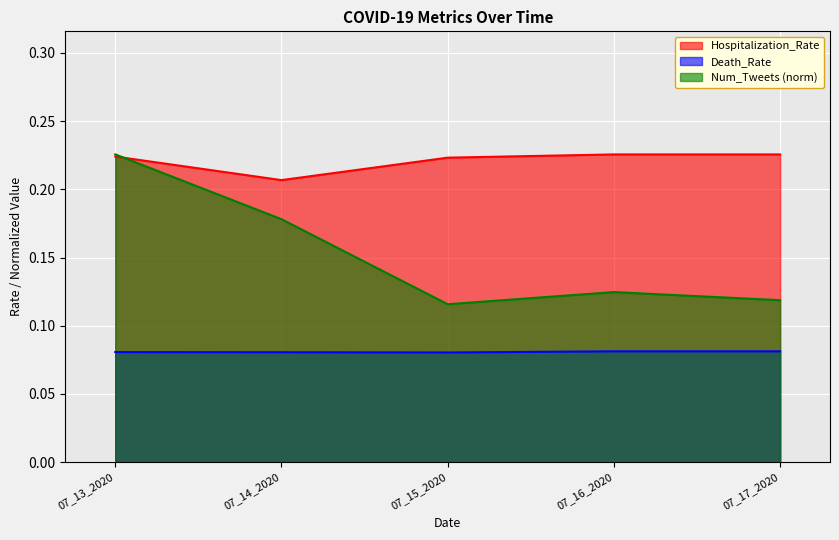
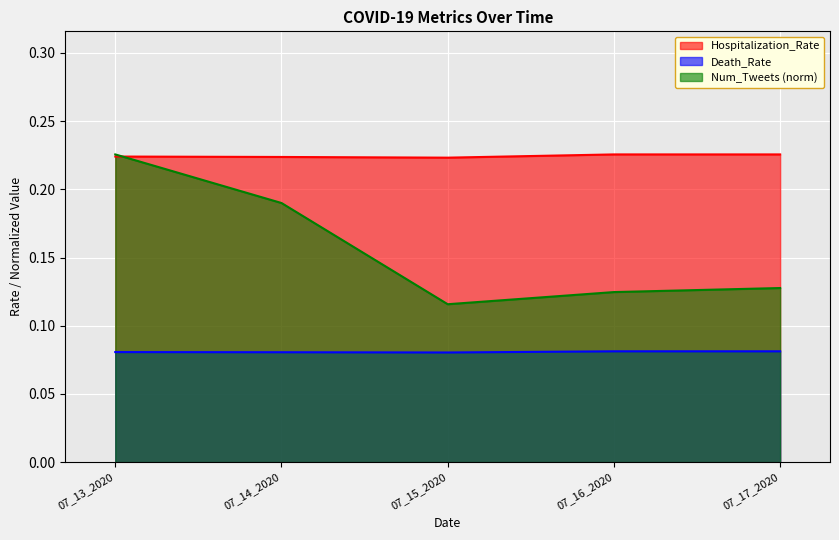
Hospitalization_Rate, 07_14_2020: 0.207 -> 0.224
Num_Tweets (norm), 07_14_2020: 0.178 -> 0.190
Num_Tweets (norm), 07_17_2020: 0.119 -> 0.128
